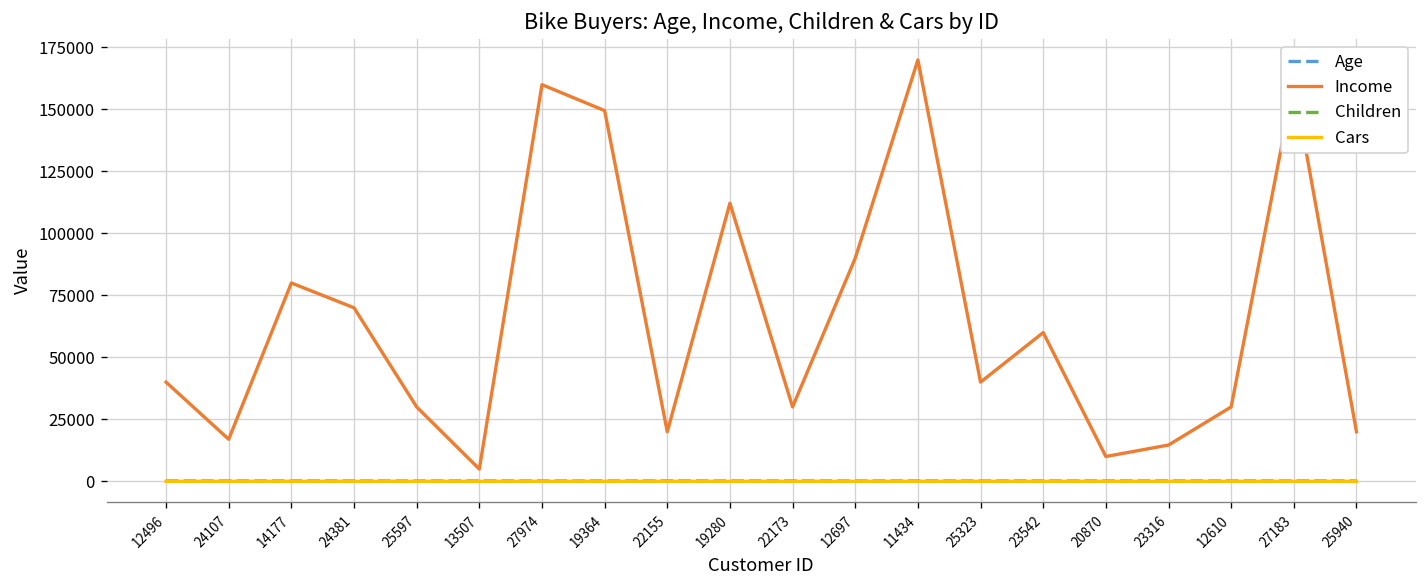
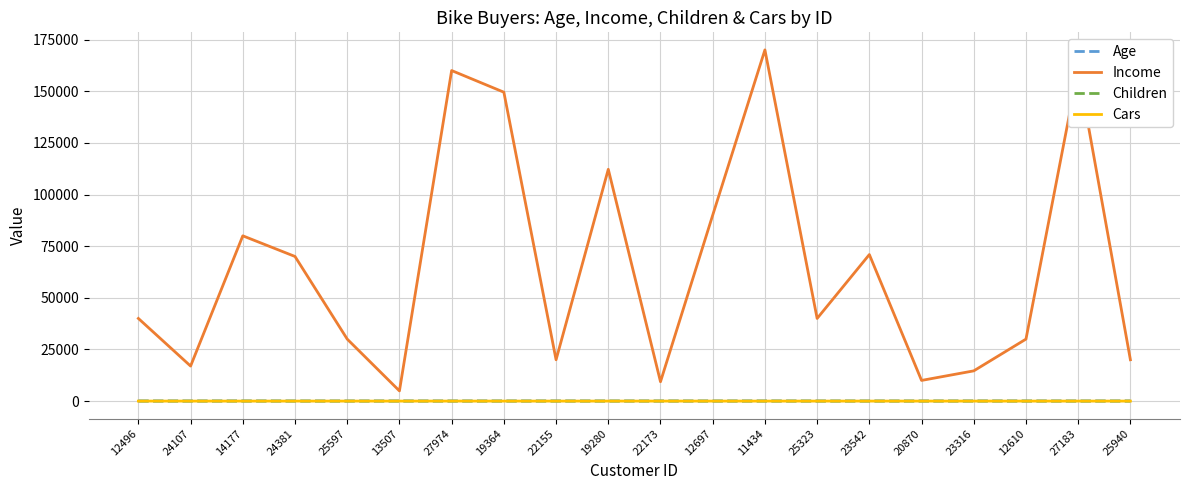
Income, 22173: 30000 -> 9000
Income, 23542: 60000 -> 71000
